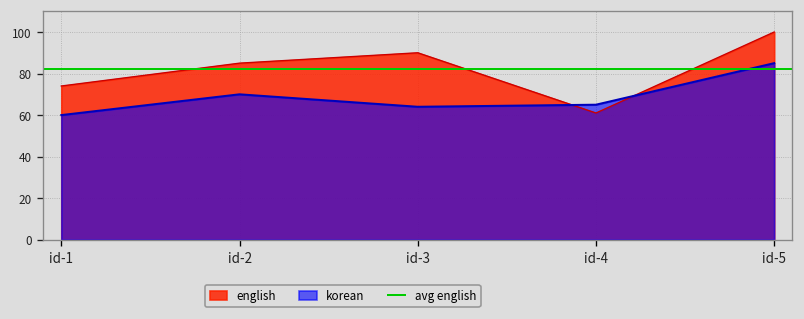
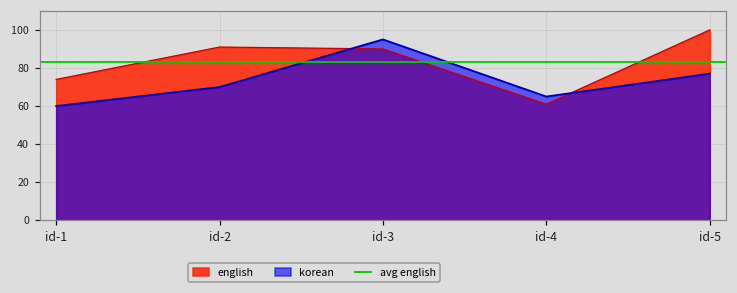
english, id-2: 85 -> 91
korean, id-3: 64 -> 95
korean, id-5: 85 -> 77
